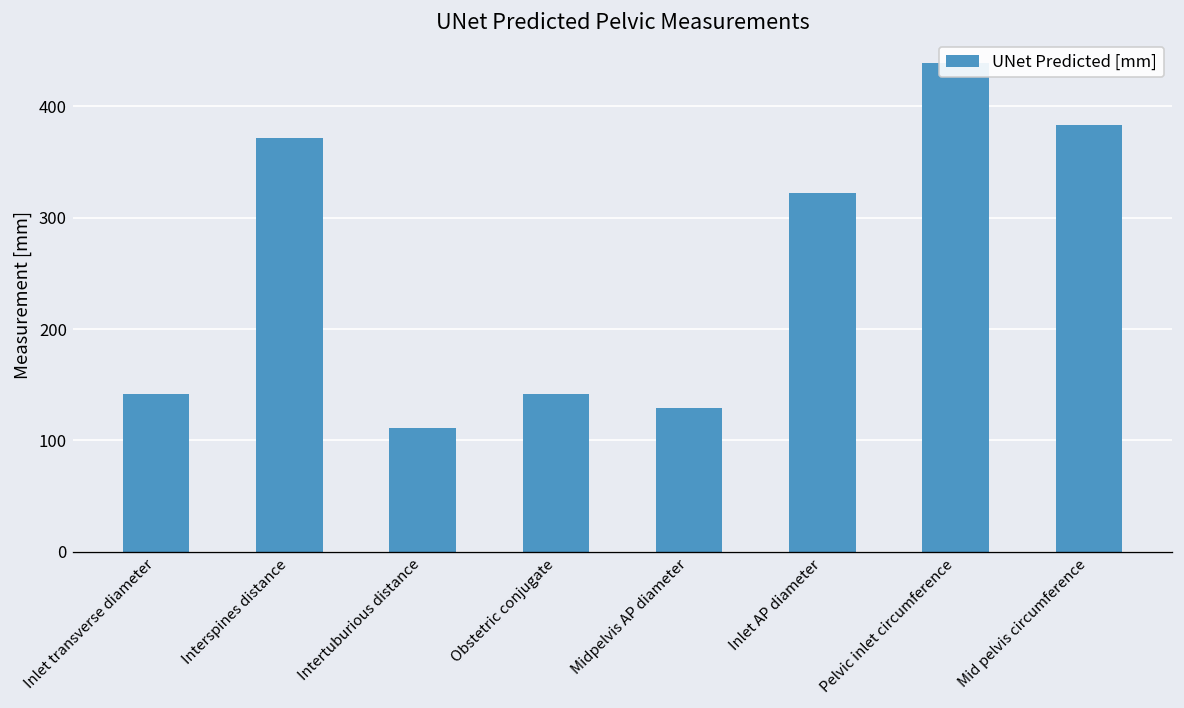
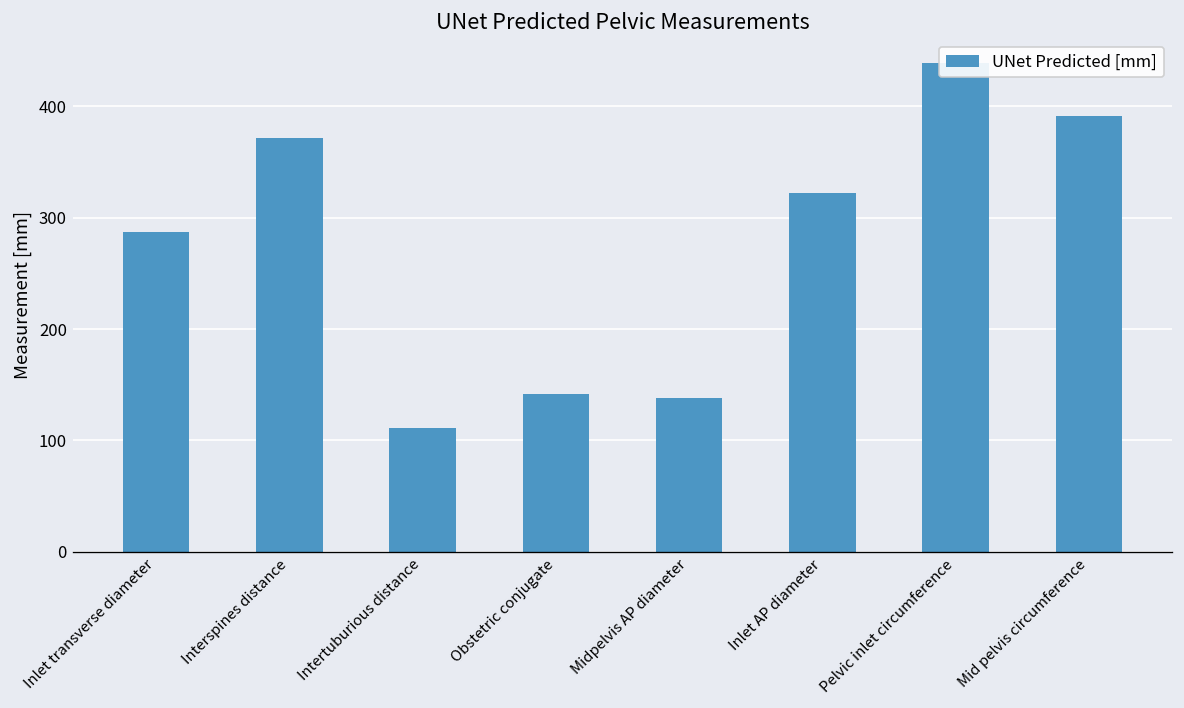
Inlet transverse diameter: 140 -> 290
Midpelvis AP diameter: 130 -> 140
Mid pelvis circumference: 380 -> 390
